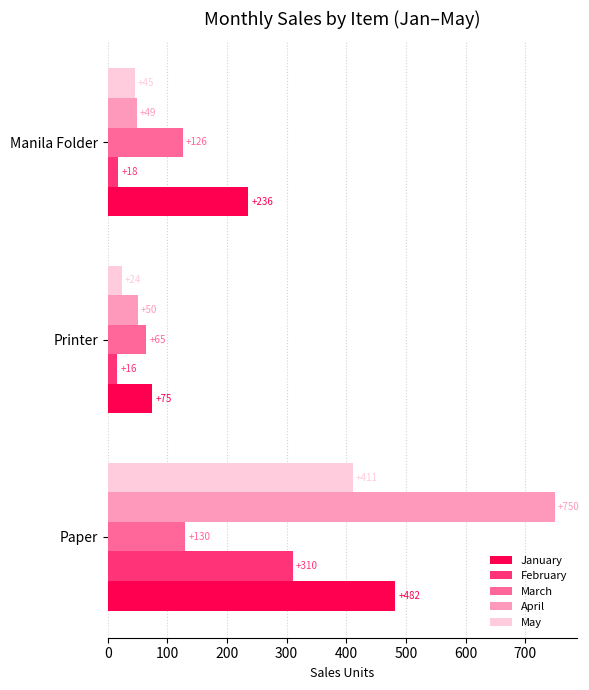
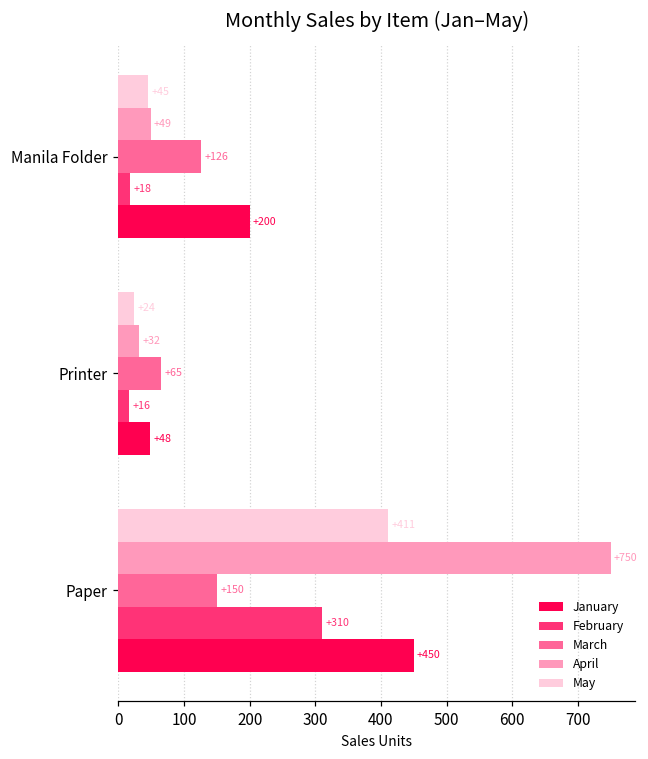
January, Manila Folder: +236 -> +200
April, Printer: +50 -> +32
January, Printer: +75 -> +48
March, Paper: +130 -> +150
January, Paper: +482 -> +450
